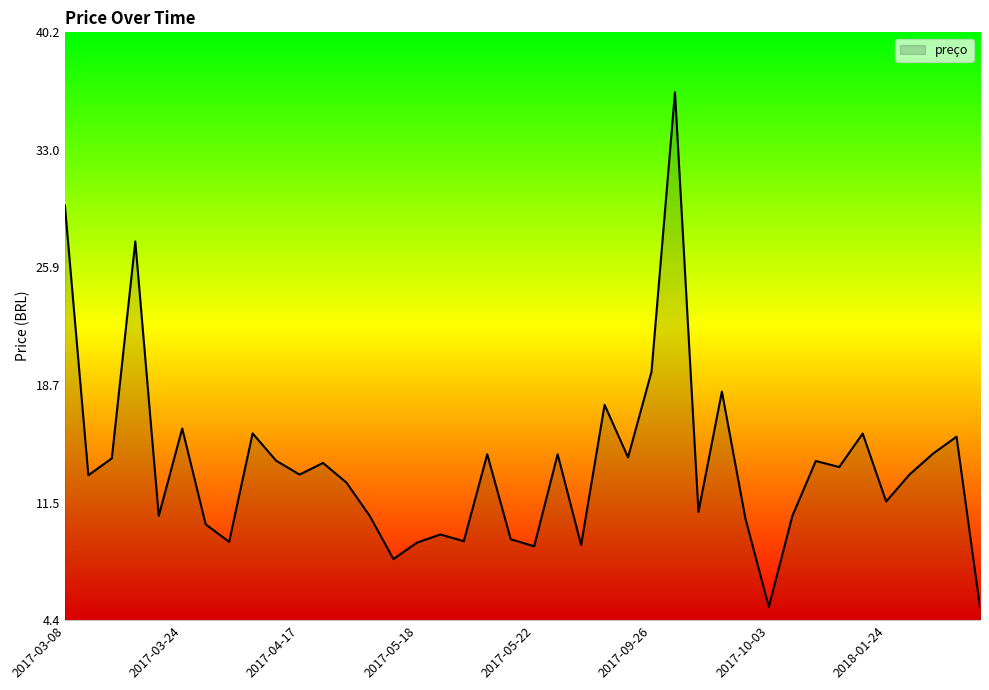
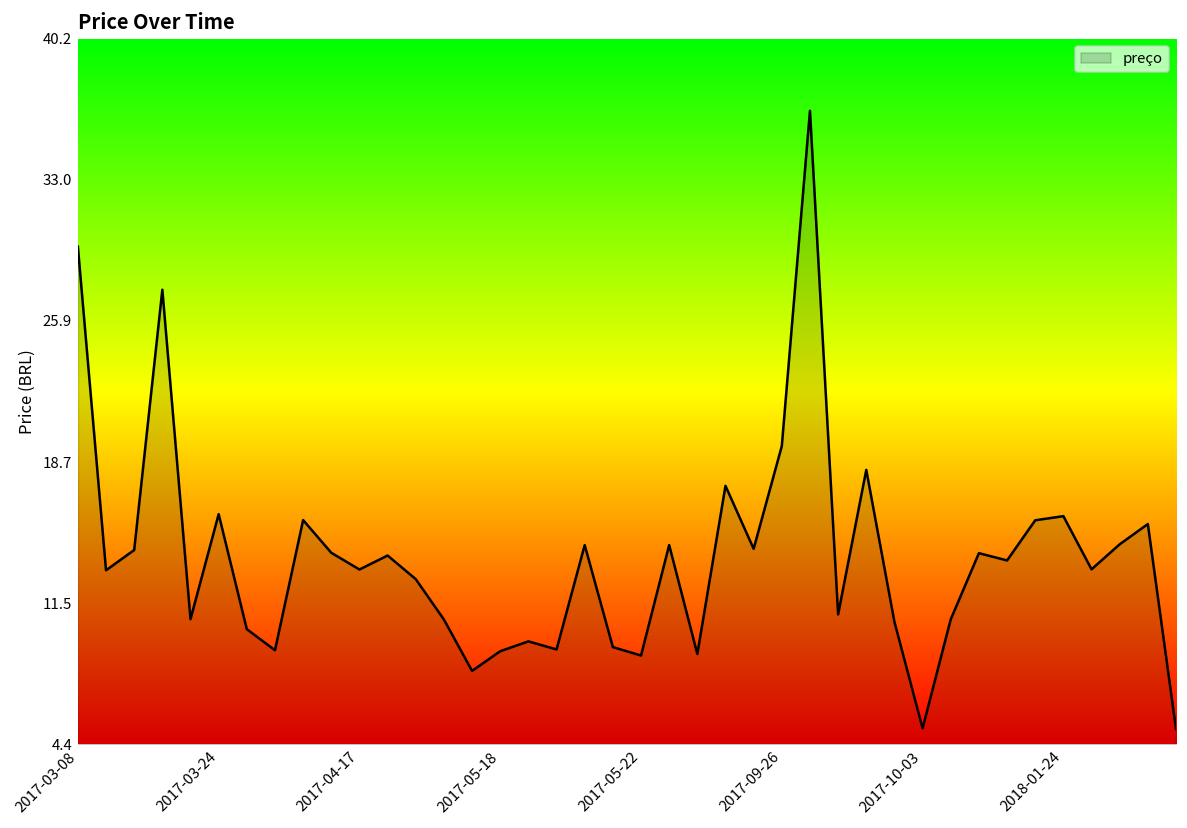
2018-01-24: 11.6 -> 16.0
